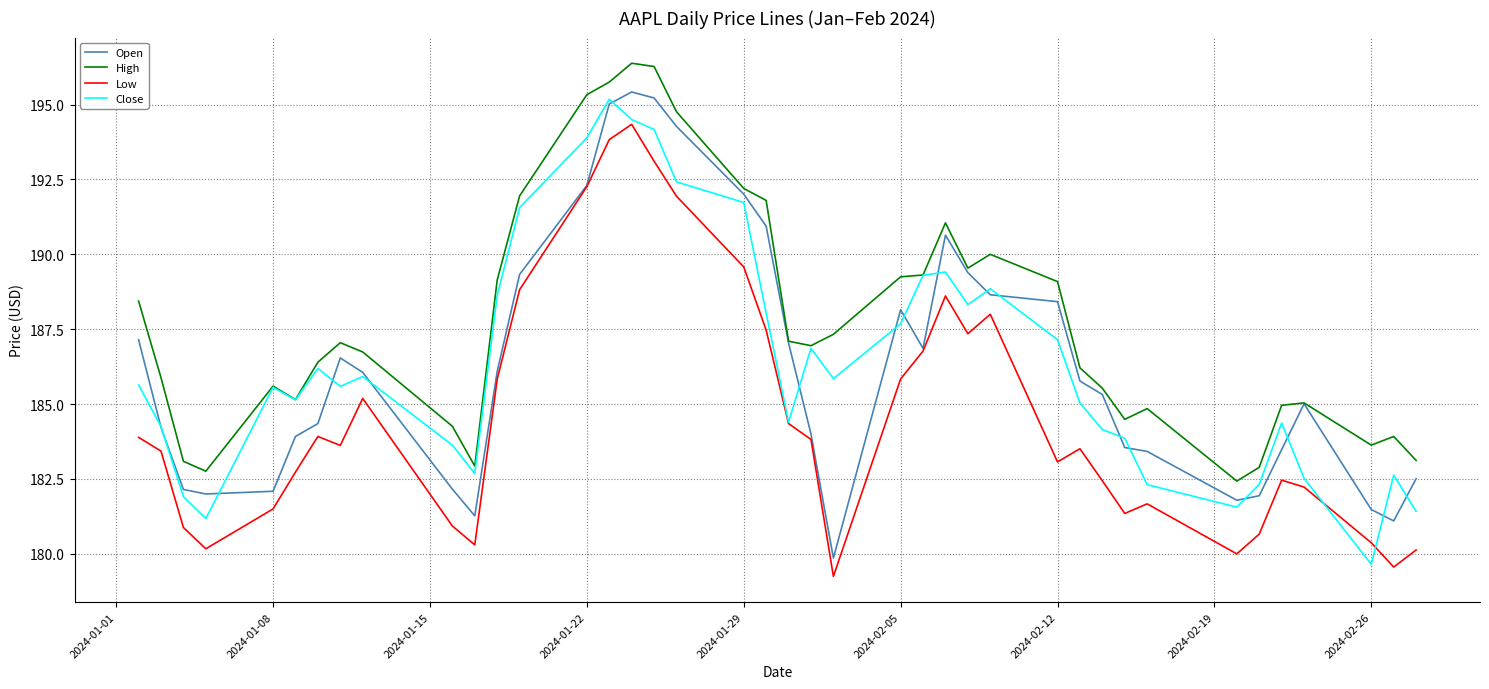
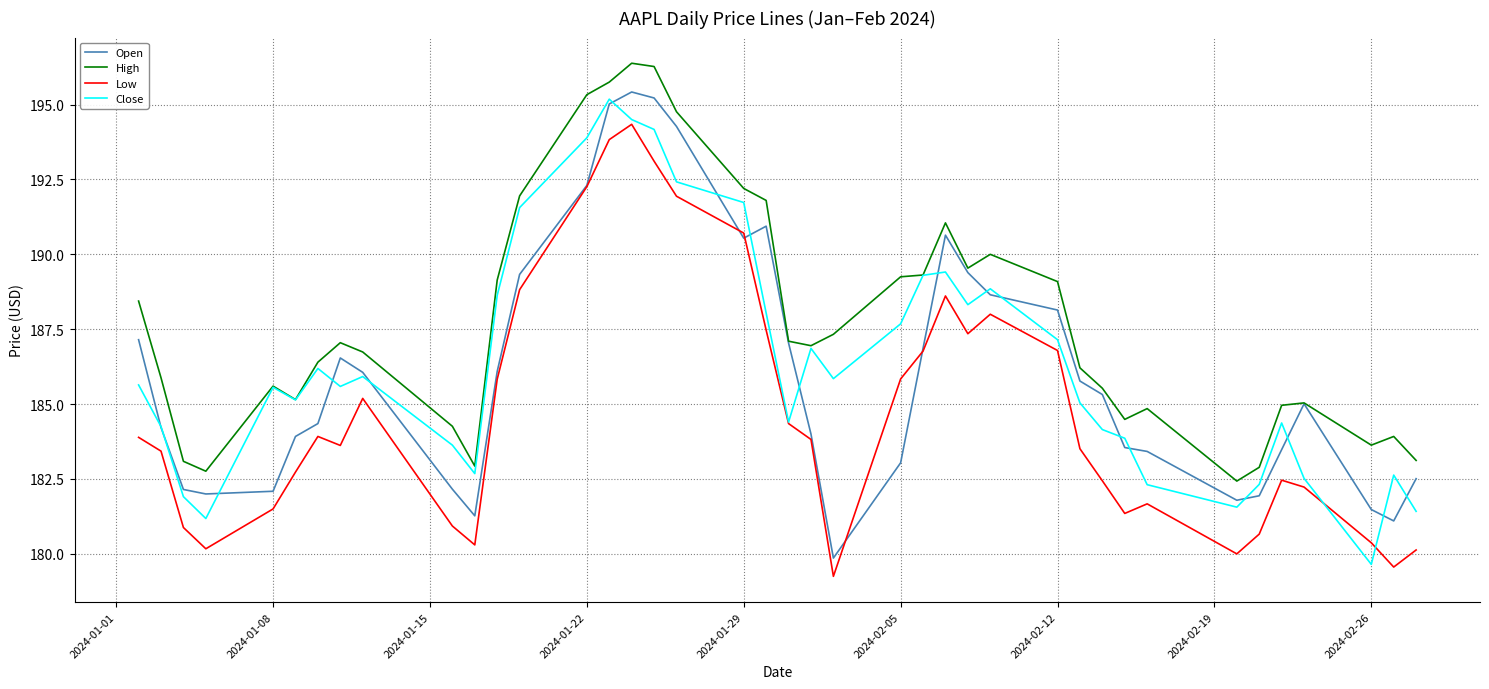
Open, 2024-01-29: 192.0 -> 190.5
Low, 2024-01-29: 189.6 -> 190.7
Open, 2024-02-05: 188.2 -> 183.0
Open, 2024-02-12: 188.4 -> 188.1
Low, 2024-02-12: 183.1 -> 186.8
